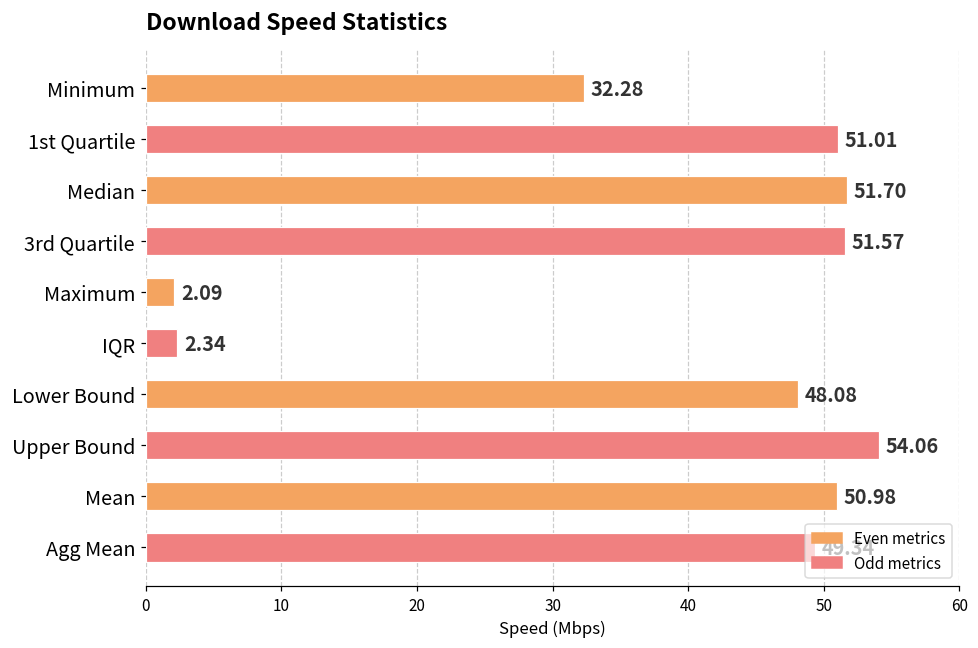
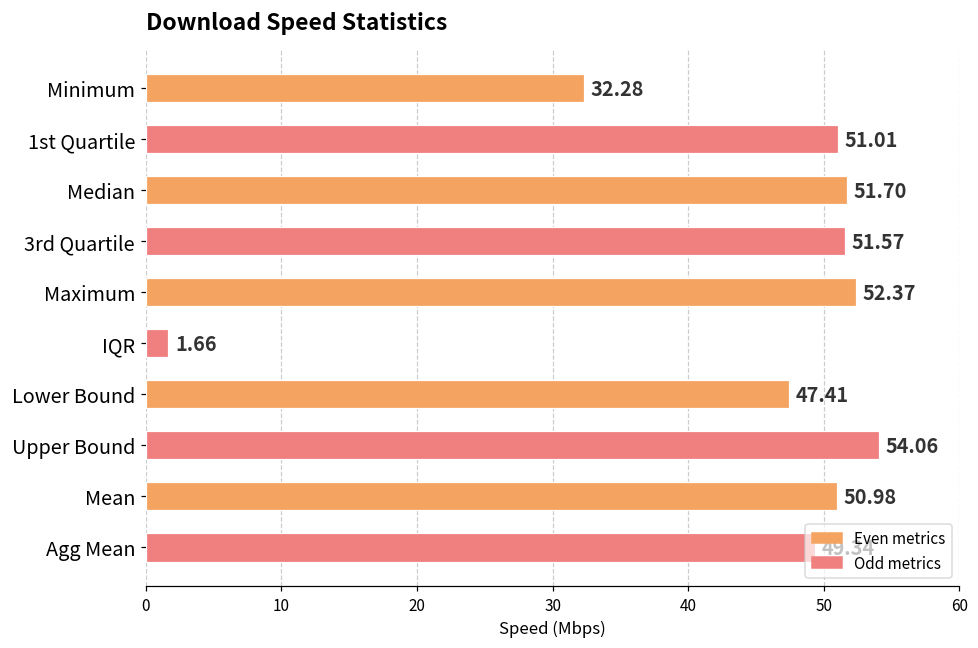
Maximum: 2.09 -> 52.37
IQR: 2.34 -> 1.66
Lower Bound: 48.08 -> 47.41
